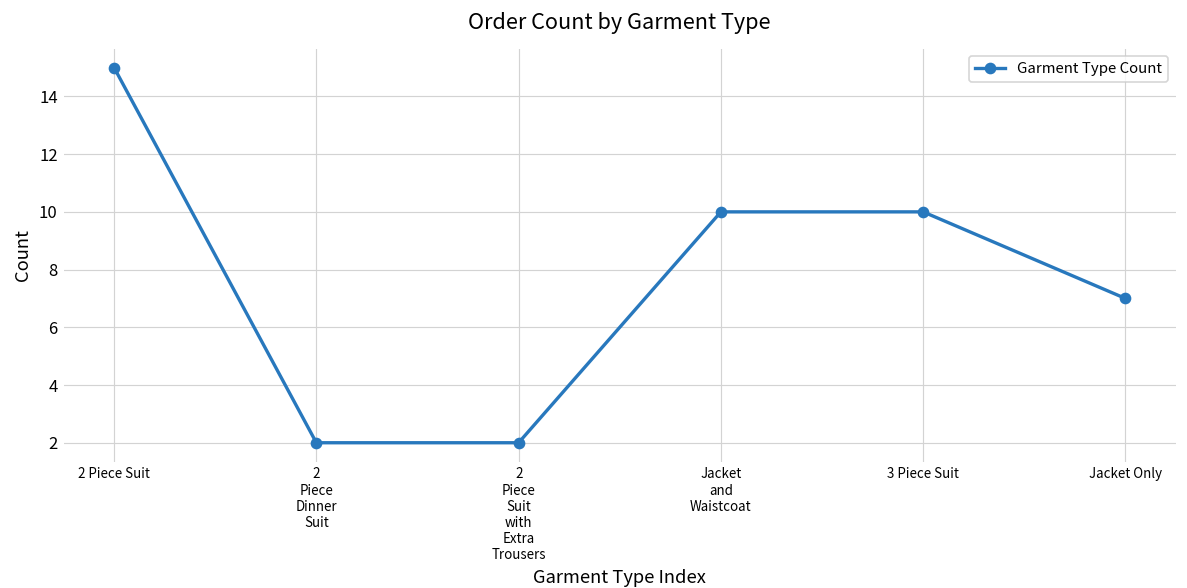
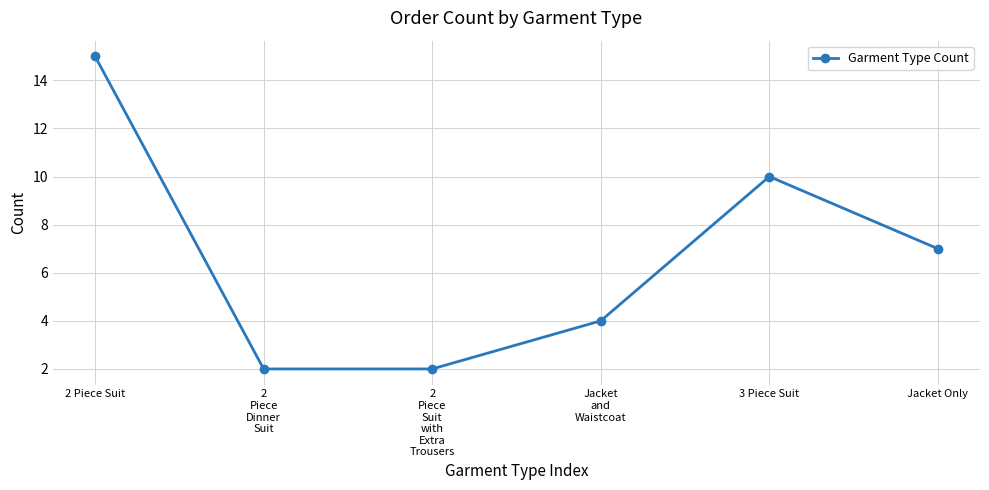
Jacket and Waistcoat: 10 -> 4
